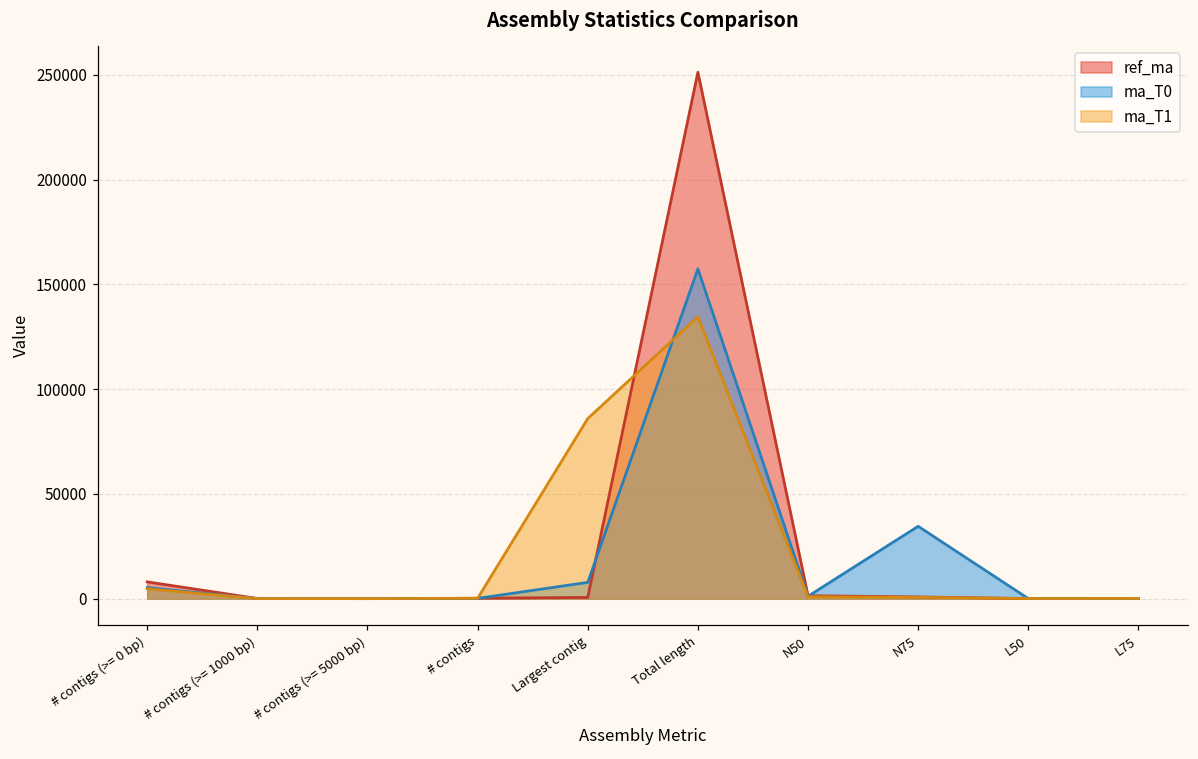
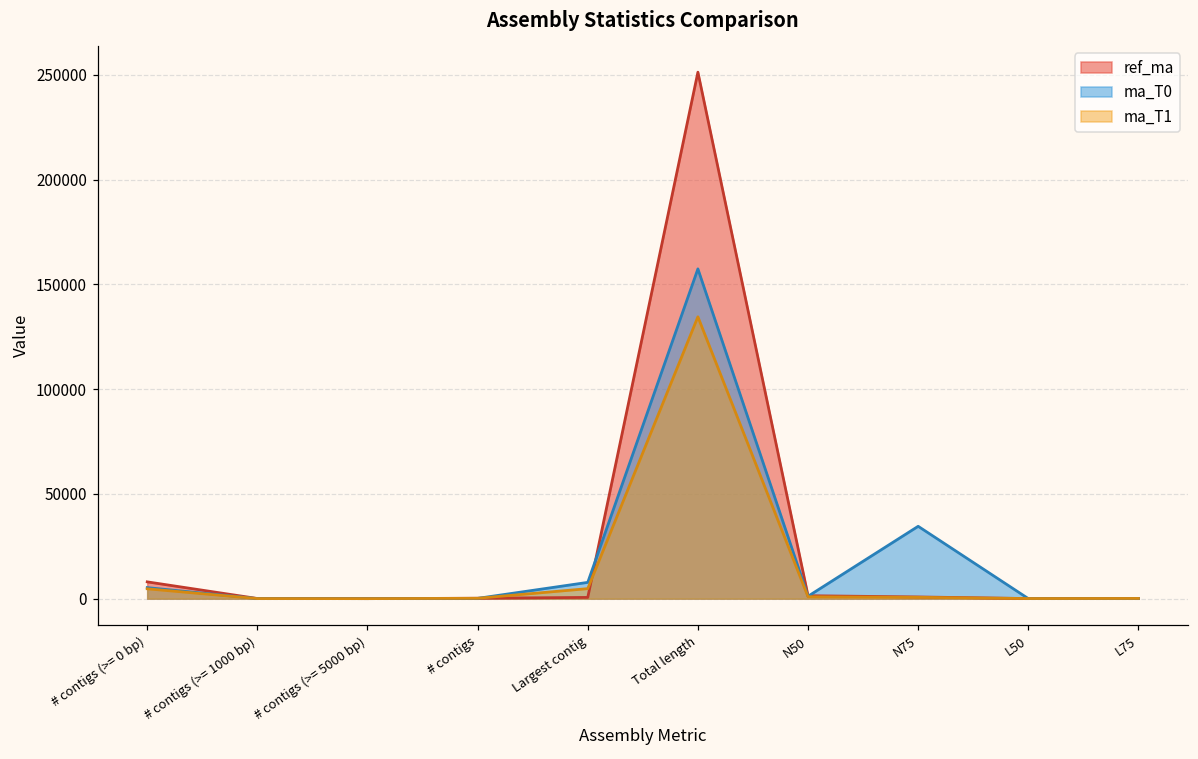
ma_T1, Largest contig: 86000 -> 5000
